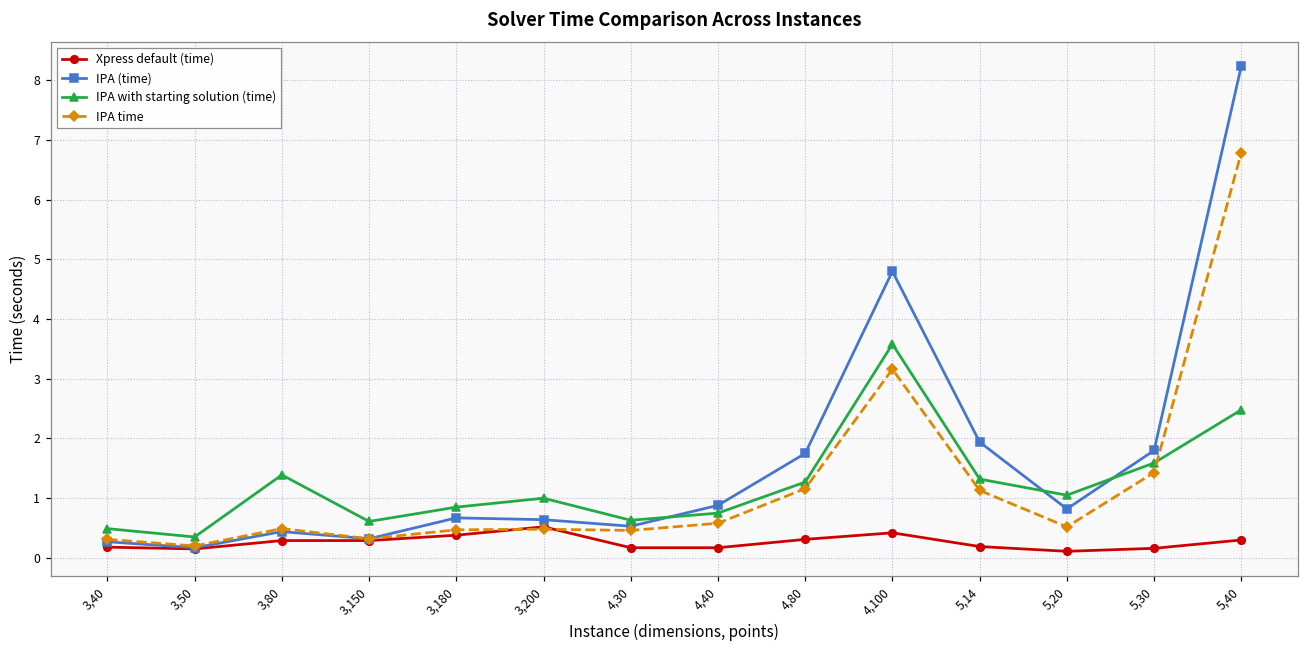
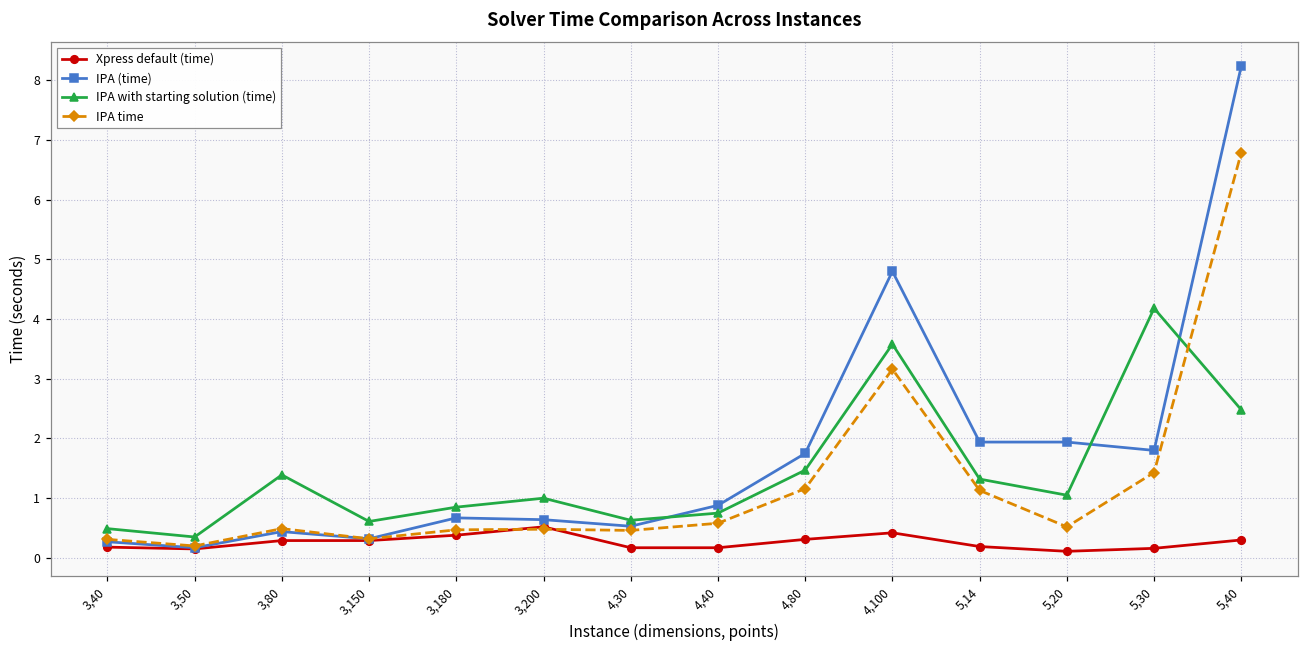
IPA with starting solution (time), 4,80: 1.3 -> 1.5
IPA (time), 5,20: 0.8 -> 1.9
IPA with starting solution (time), 5,30: 1.6 -> 4.2
